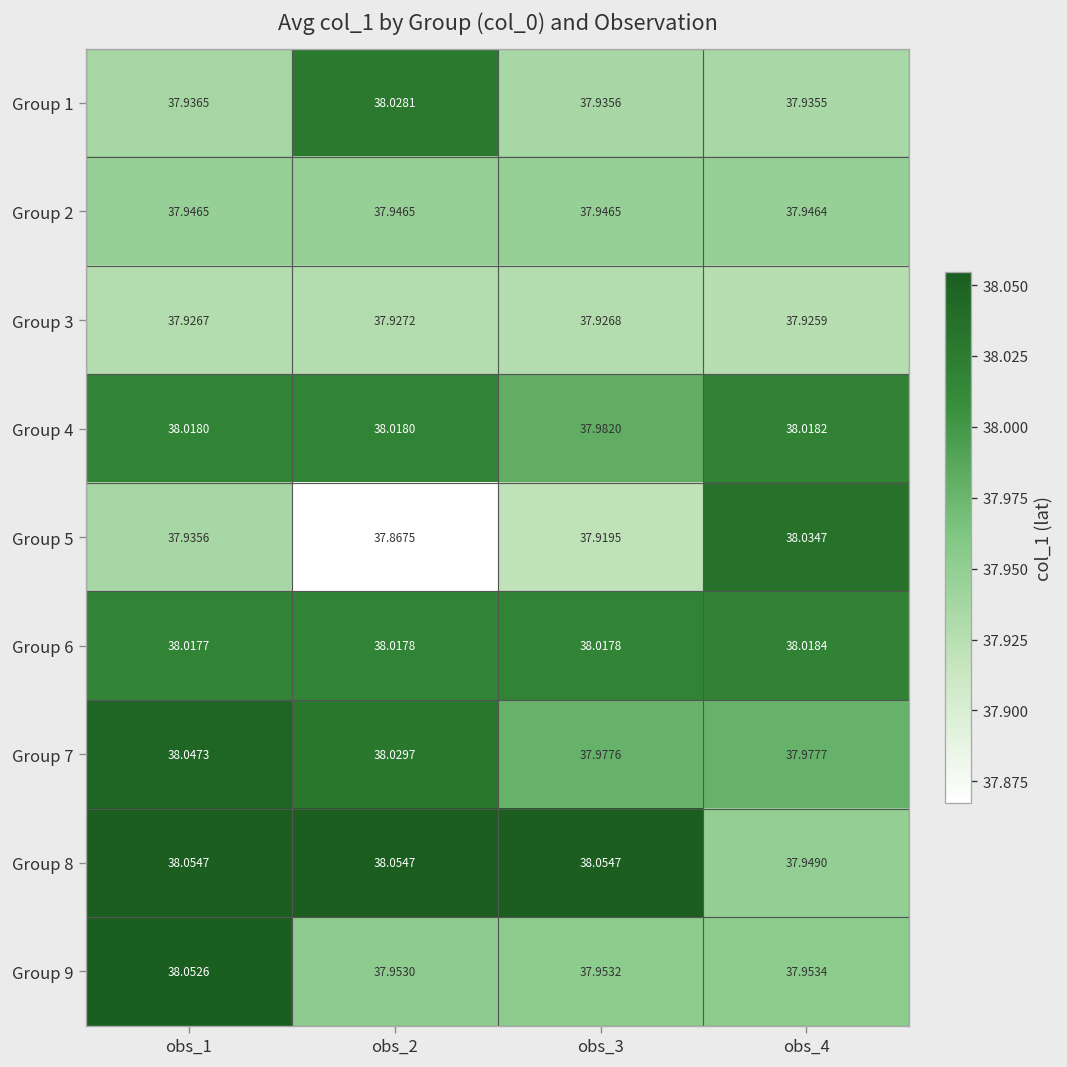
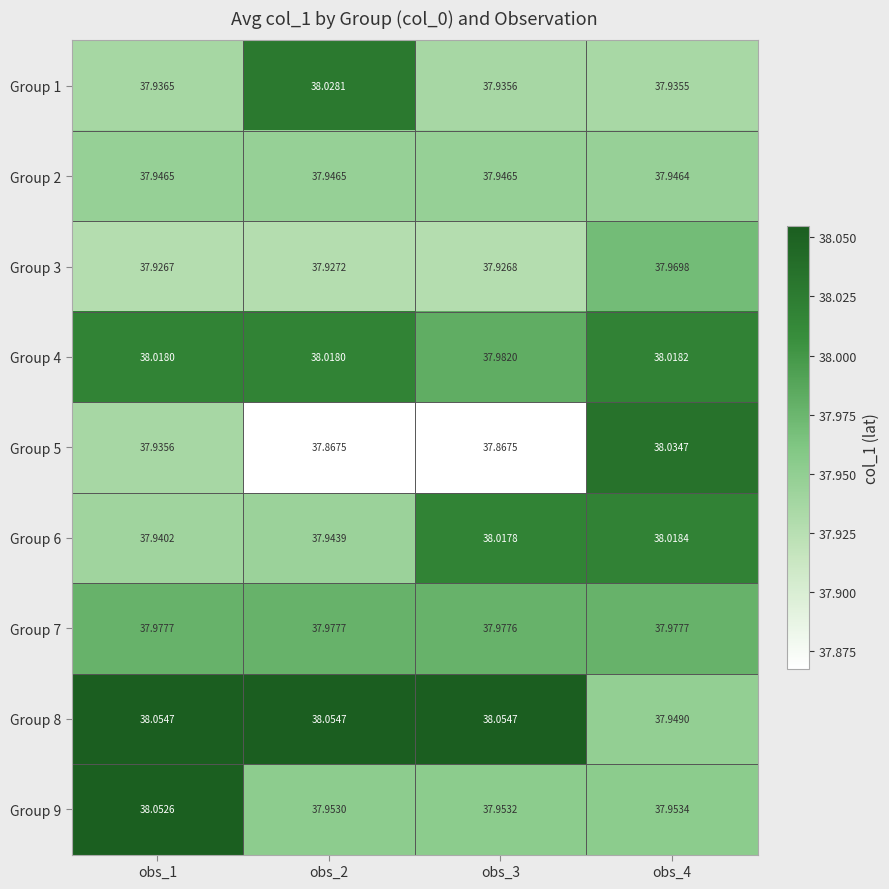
Group 3, obs_4: 37.9259 -> 37.9698
Group 5, obs_3: 37.9195 -> 37.8675
Group 6, obs_1: 38.0177 -> 37.9402
Group 6, obs_2: 38.0178 -> 37.9439
Group 7, obs_1: 38.0473 -> 37.9777
Group 7, obs_2: 38.0297 -> 37.9777
